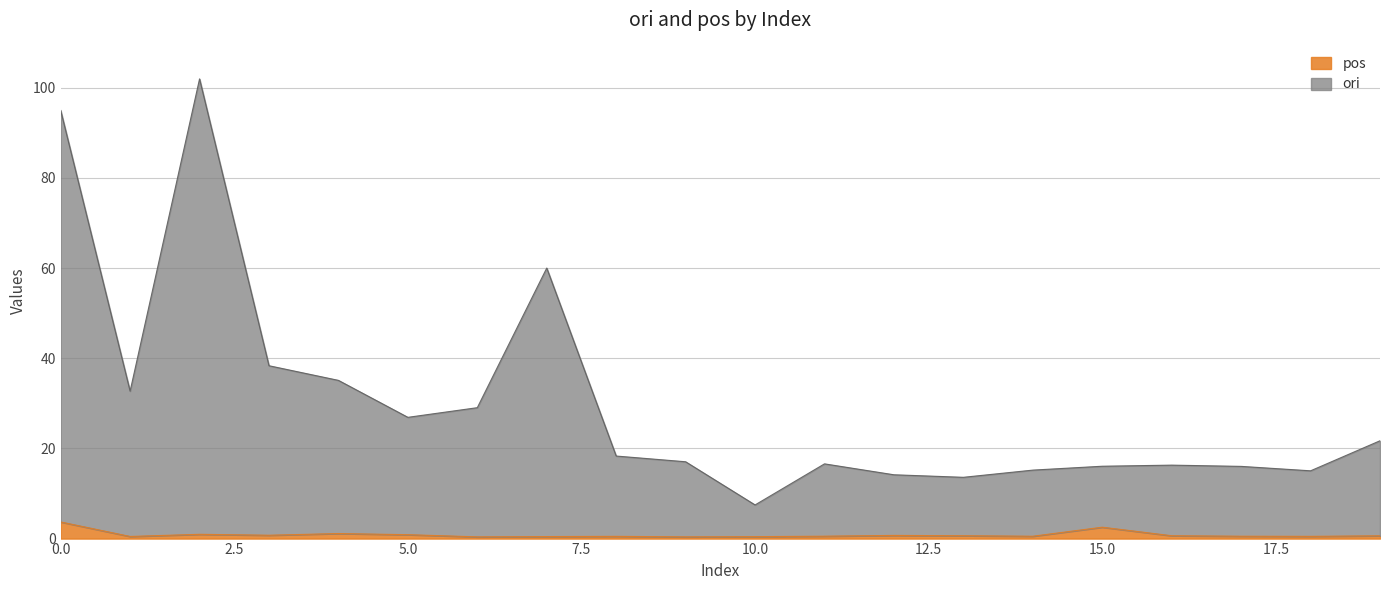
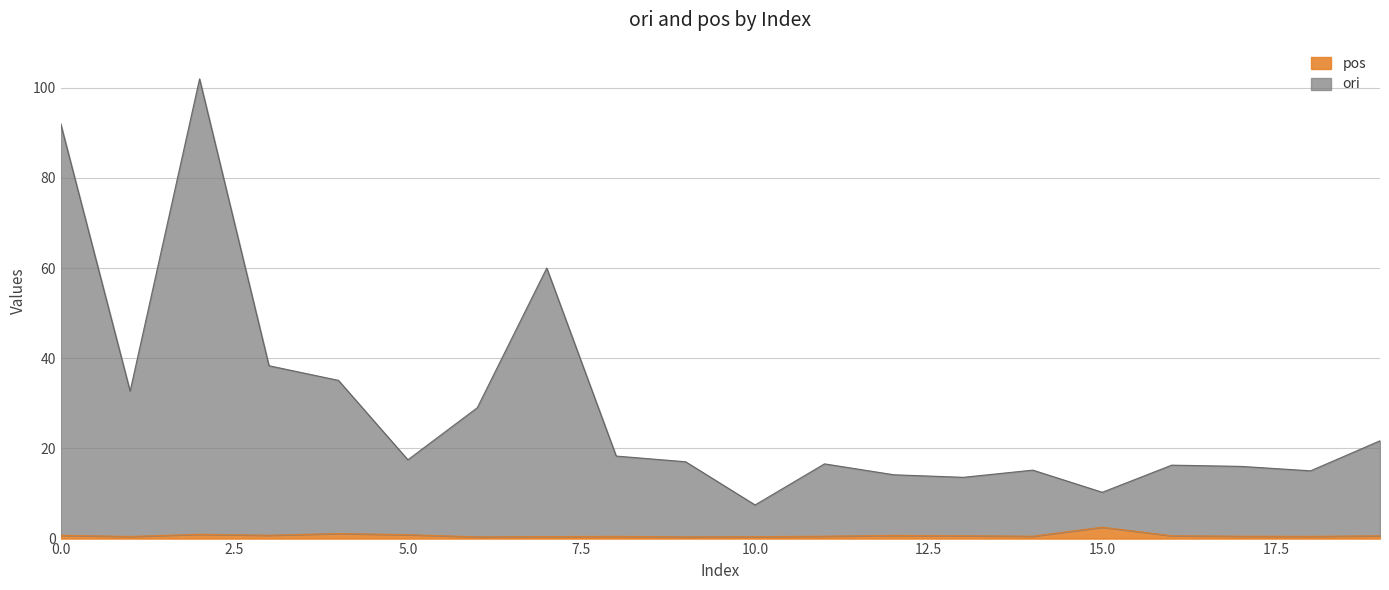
pos, 0.0: 4 -> 1
ori, 5.0: 26 -> 17
ori, 15.0: 14 -> 8
